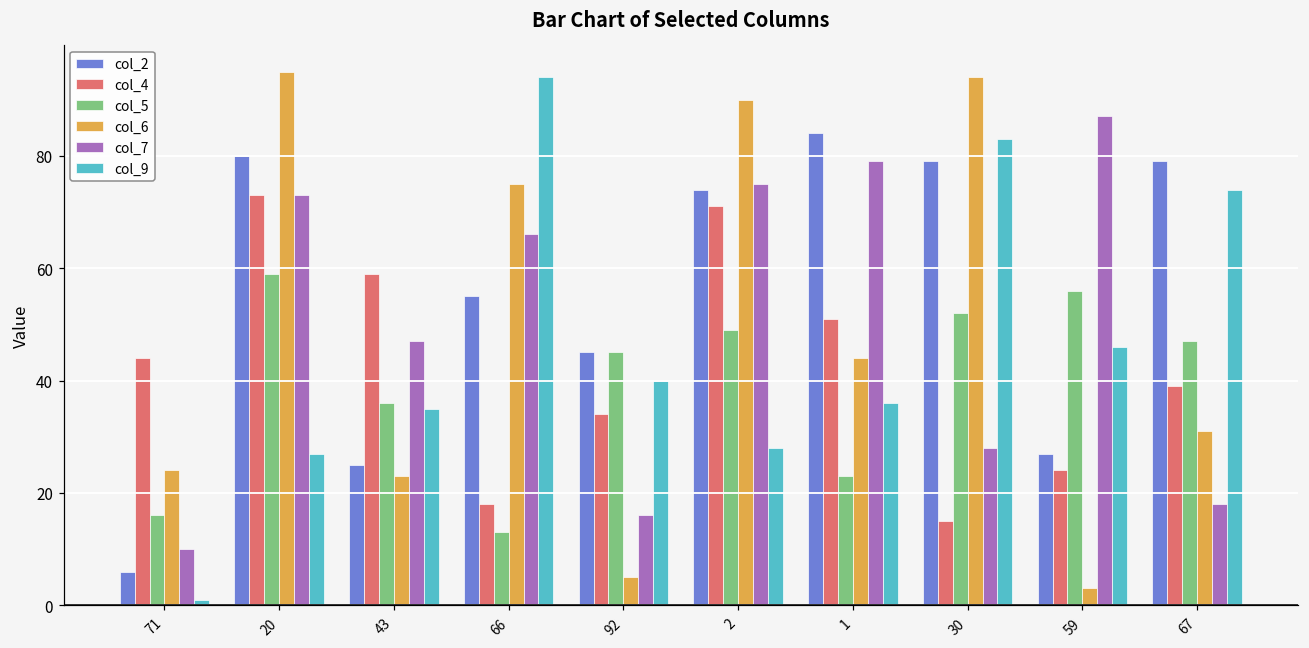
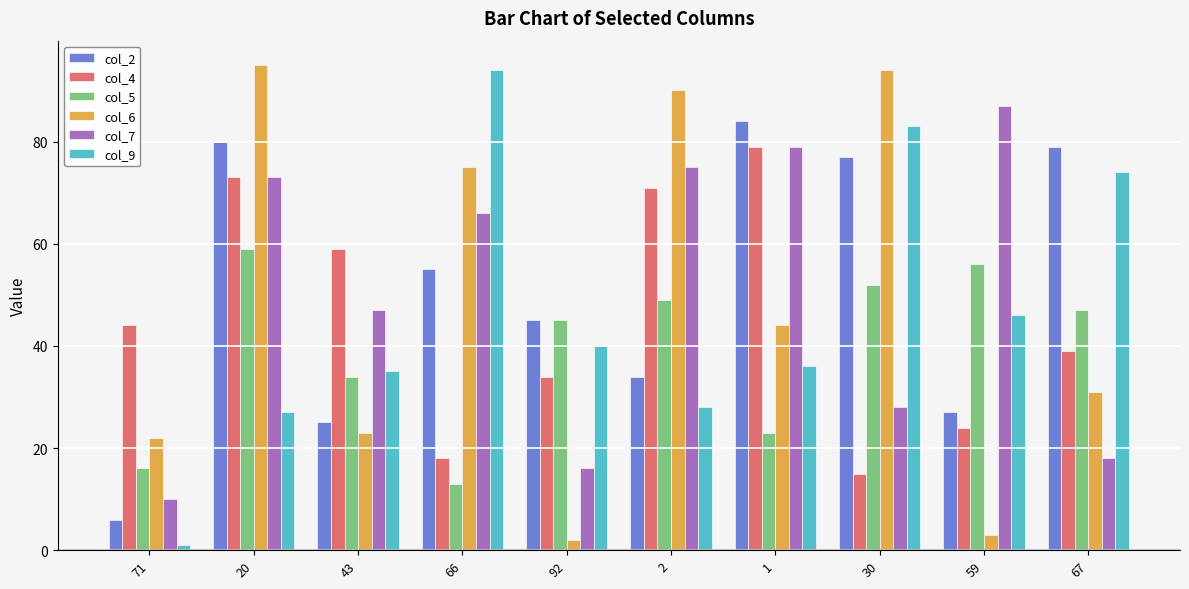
col_6, 71: 24 -> 22
col_5, 43: 36 -> 34
col_6, 92: 5 -> 2
col_2, 2: 74 -> 34
col_4, 1: 51 -> 79
col_2, 30: 79 -> 77
